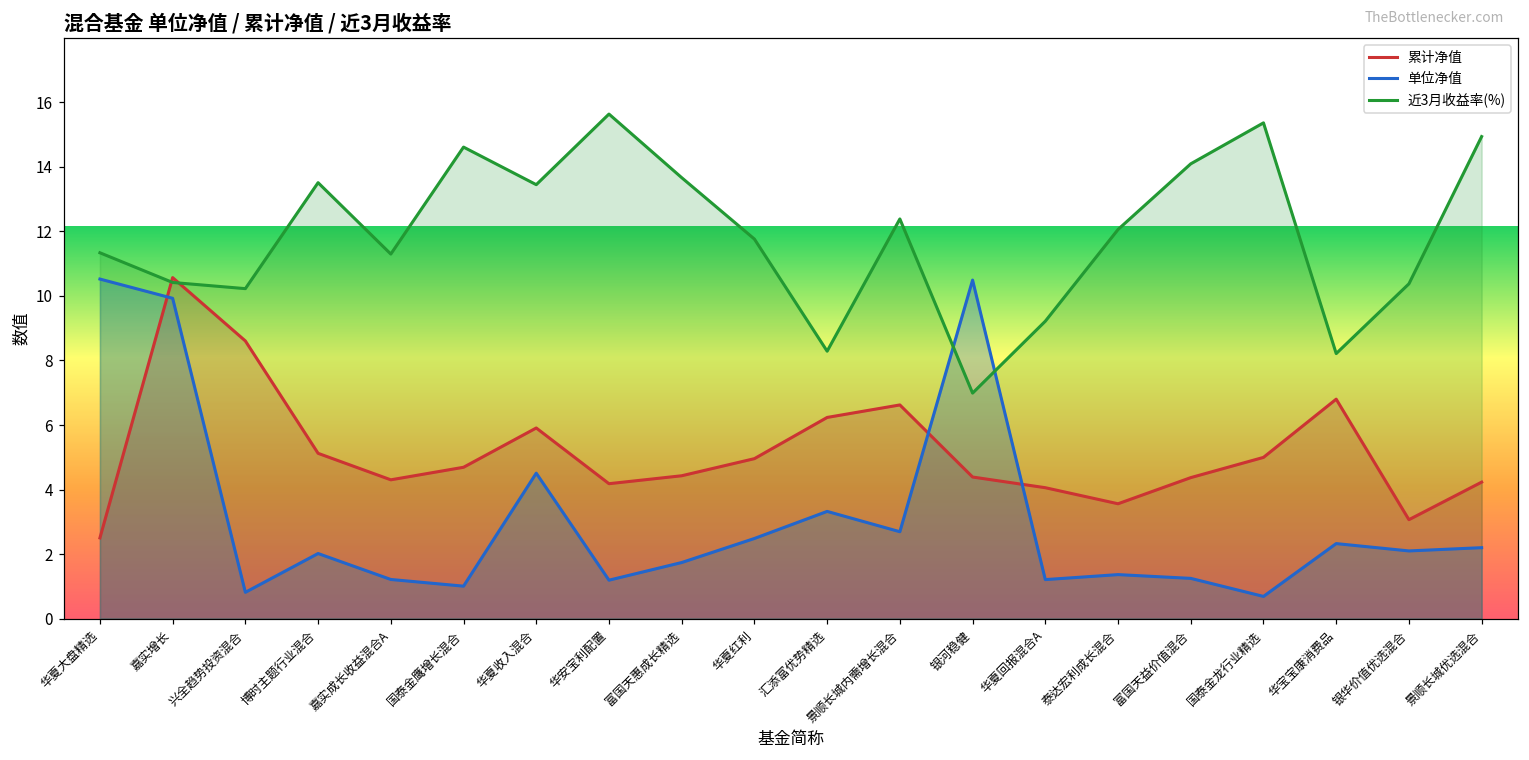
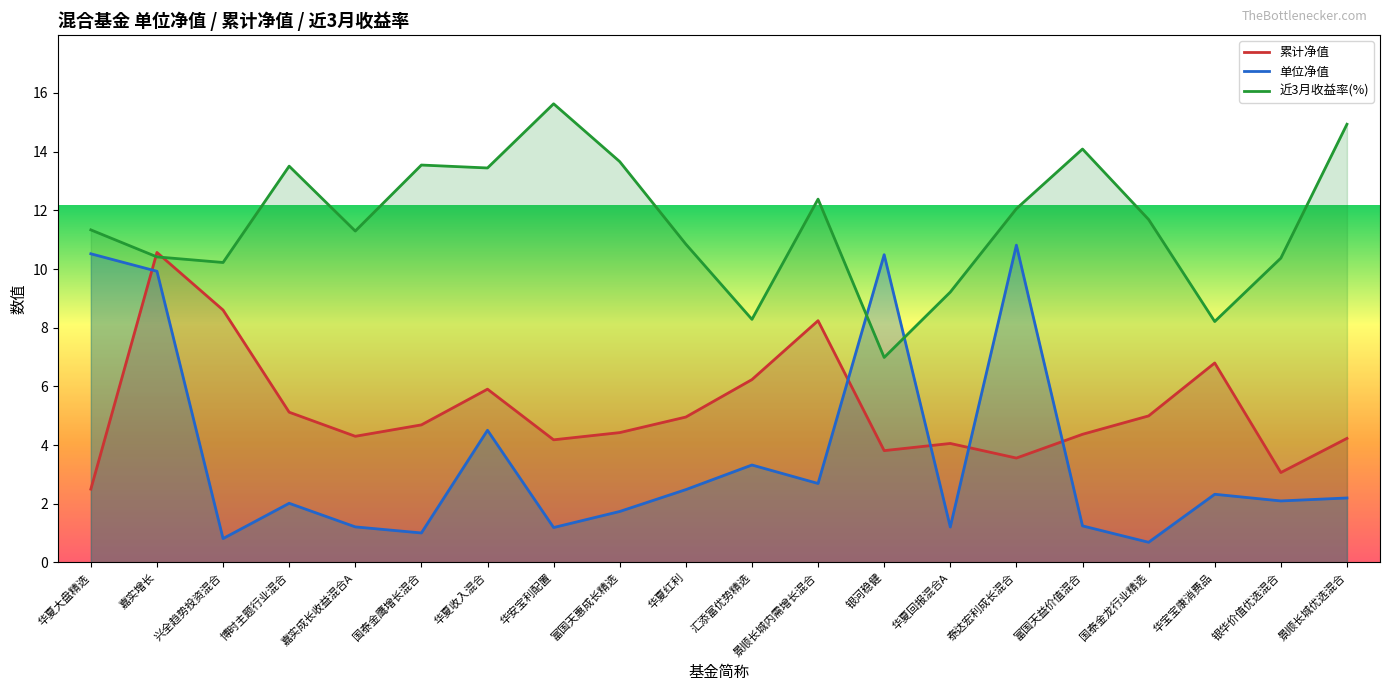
近3月收益率(%), 国泰金鹰增长混合: 14.6 -> 13.5
近3月收益率(%), 华夏红利: 11.8 -> 10.8
累计净值, 景顺长城内需增长混合: 6.6 -> 8.2
累计净值, 银河稳健: 4.4 -> 3.8
单位净值, 泰达宏利成长混合: 1.4 -> 10.8
近3月收益率(%), 国泰金龙行业精选: 15.4 -> 11.7
